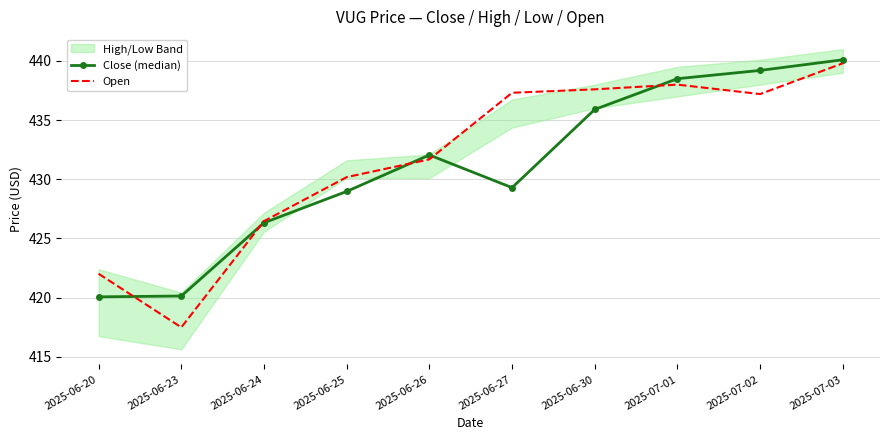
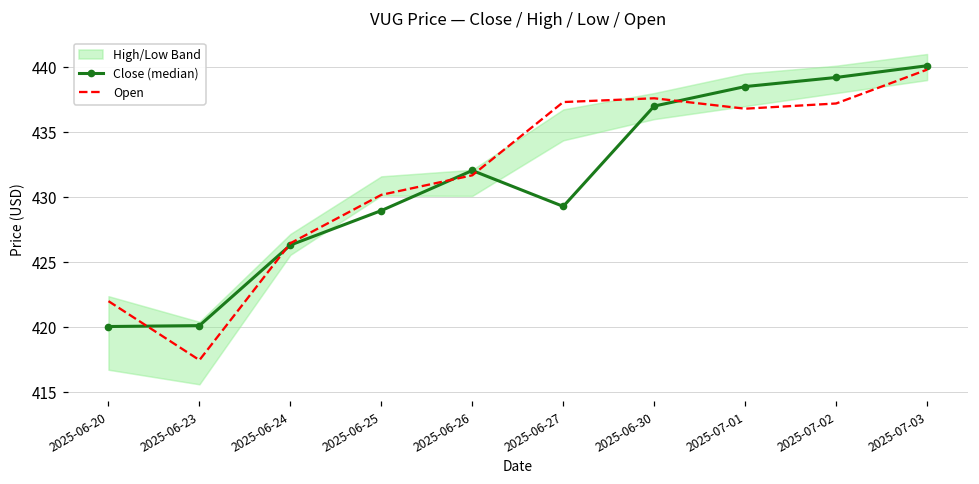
Close (median), 2025-06-30: 435.9 -> 437.0
Open, 2025-07-01: 438.0 -> 436.8
